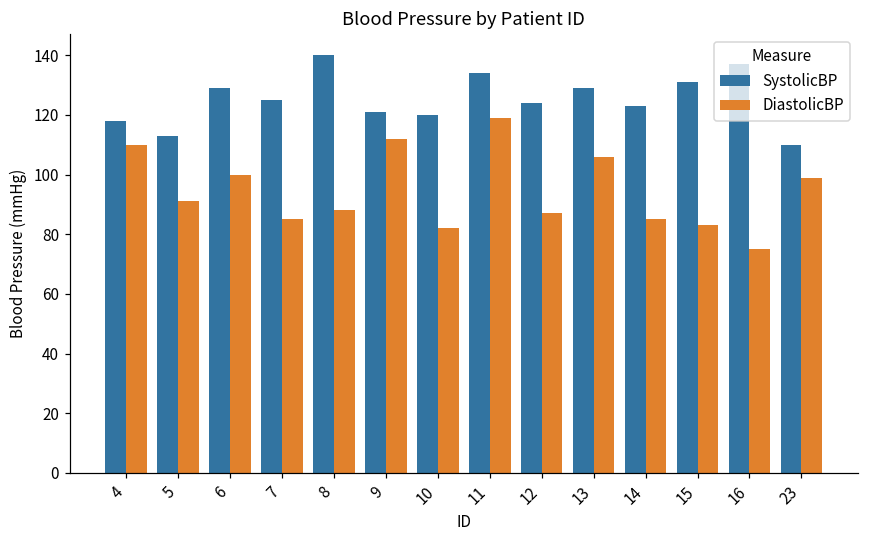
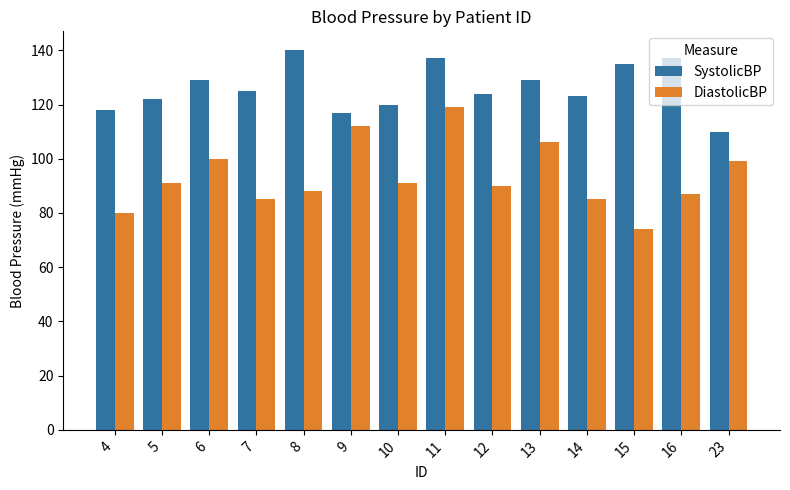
DiastolicBP, 4: 110 -> 80
SystolicBP, 5: 113 -> 122
SystolicBP, 9: 121 -> 117
DiastolicBP, 10: 82 -> 91
SystolicBP, 11: 134 -> 137
DiastolicBP, 12: 87 -> 90
SystolicBP, 15: 131 -> 135
DiastolicBP, 15: 83 -> 74
DiastolicBP, 16: 75 -> 87
